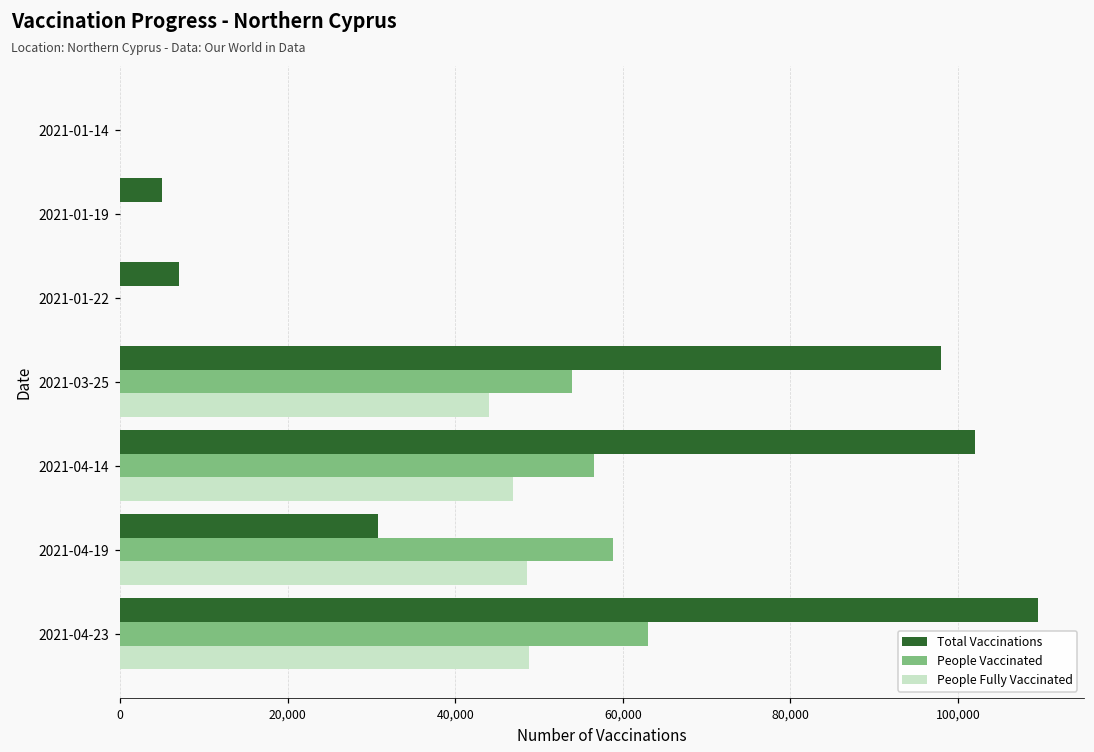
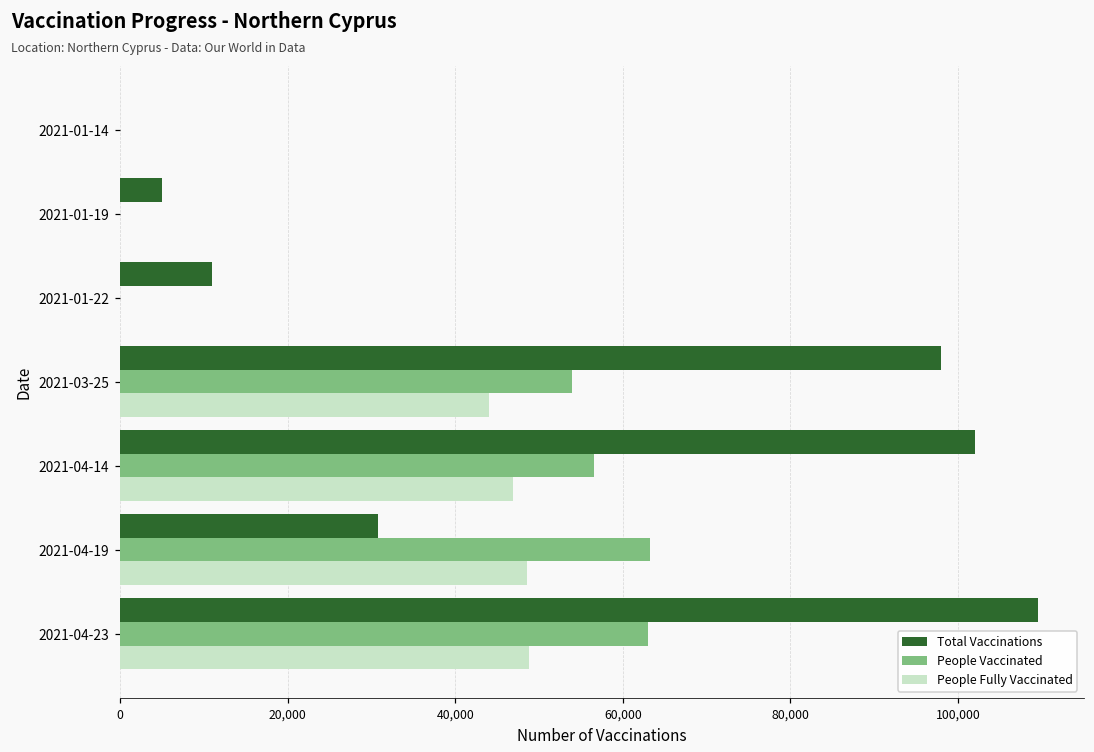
Total Vaccinations, 2021-01-22: 7,000 -> 11,000
People Vaccinated, 2021-04-19: 59,000 -> 63,000
